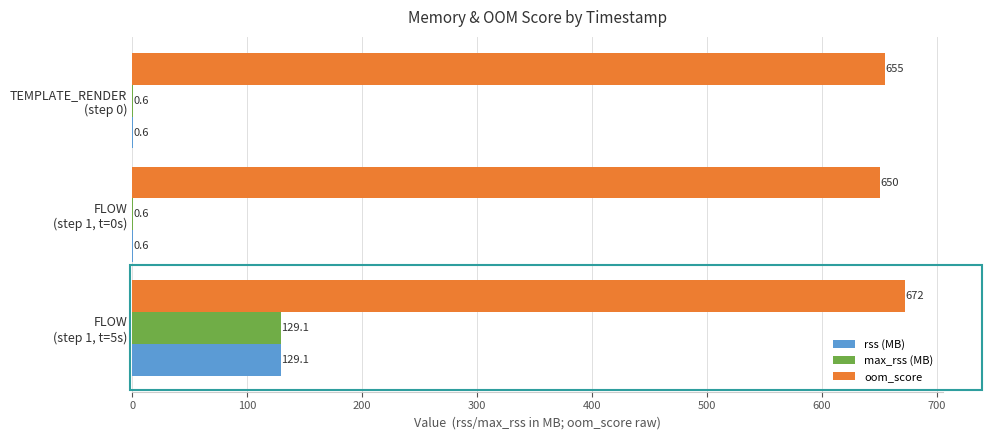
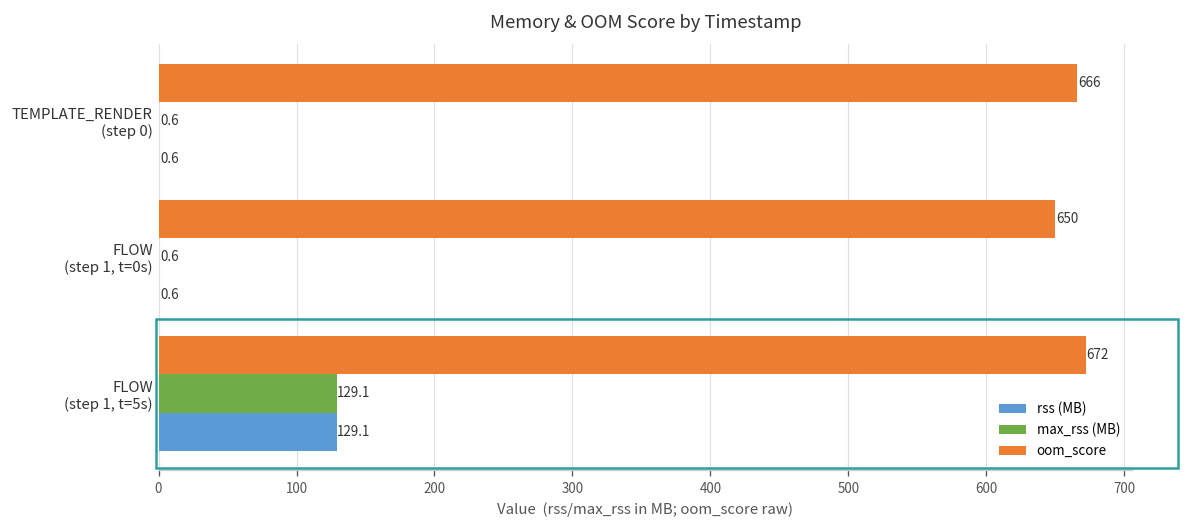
oom_score, TEMPLATE_RENDER (step 0): 655 -> 666
